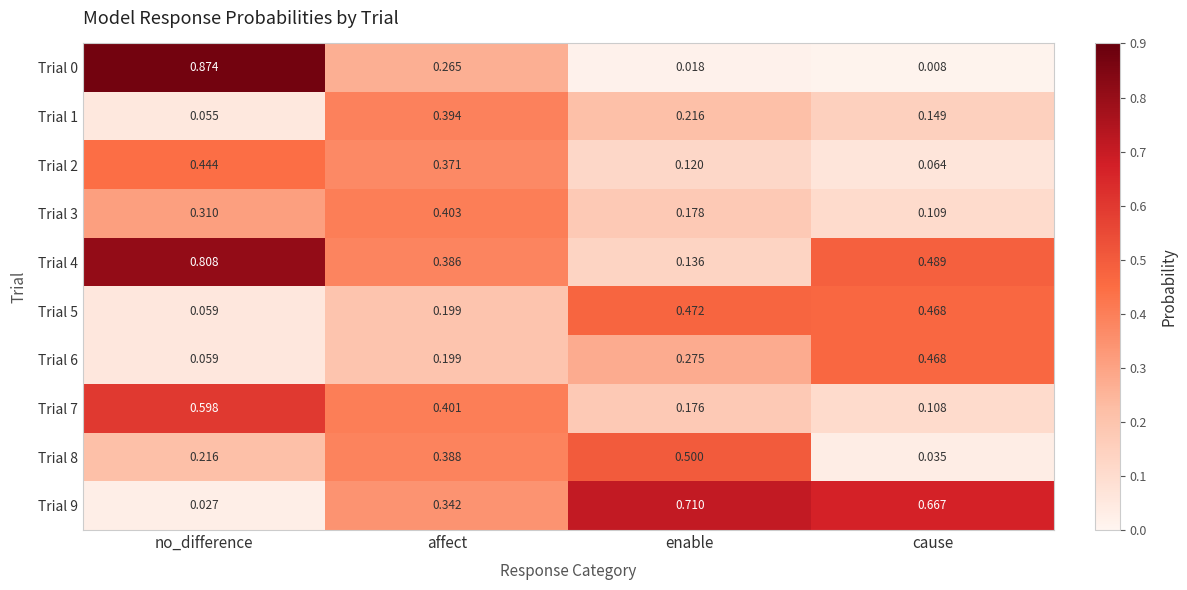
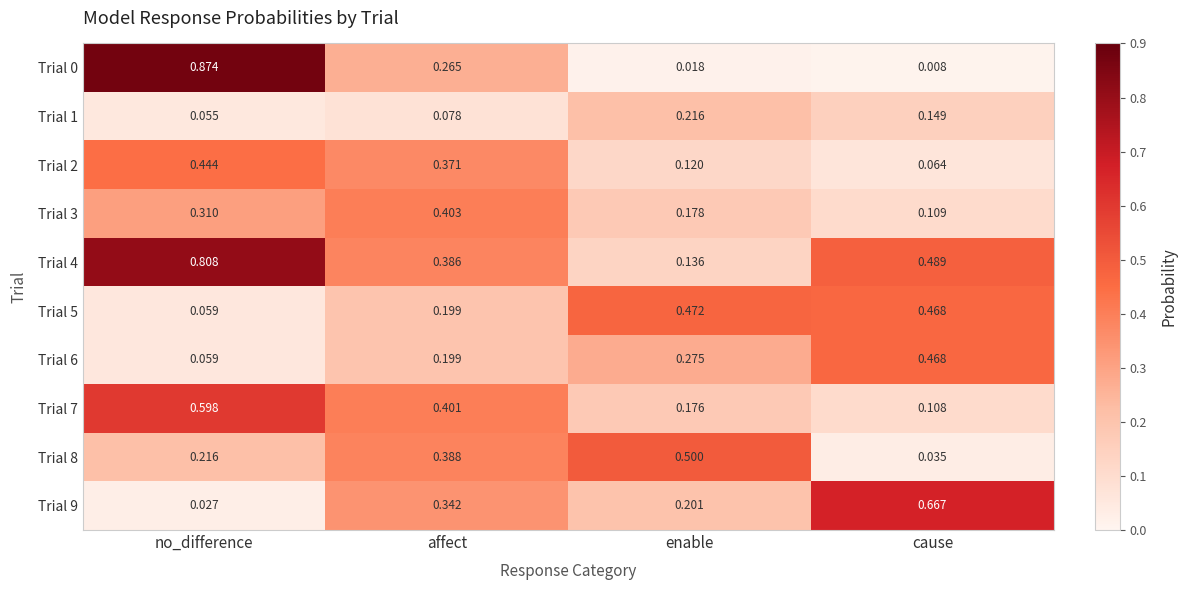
Trial 1, affect: 0.394 -> 0.078
Trial 9, enable: 0.710 -> 0.201
